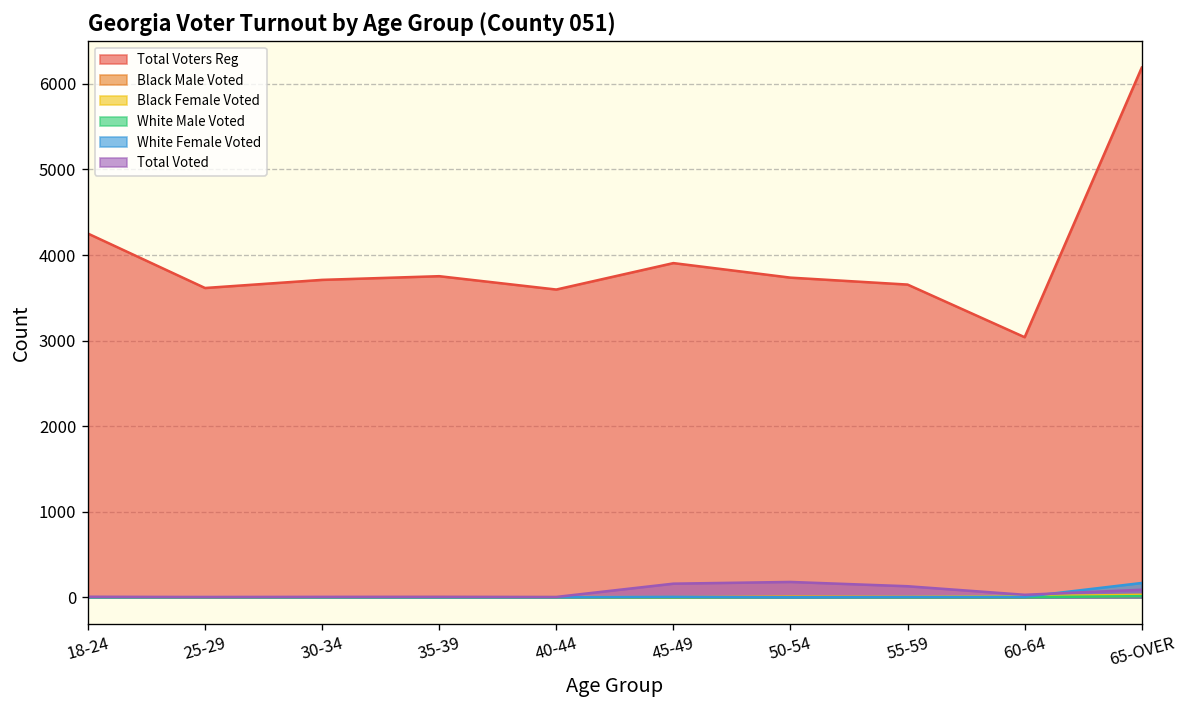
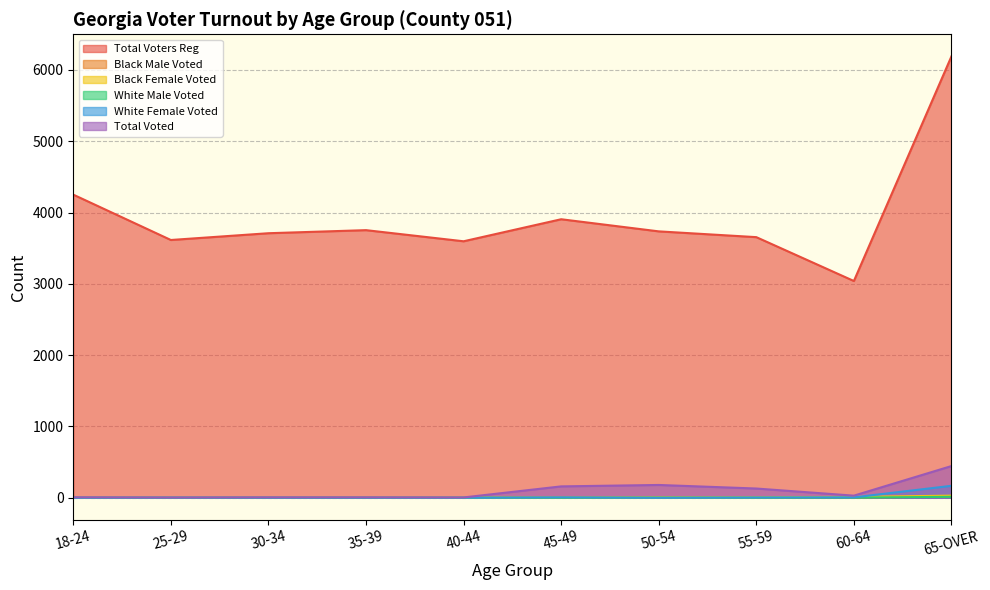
Total Voted, 65-OVER: 100 -> 400
